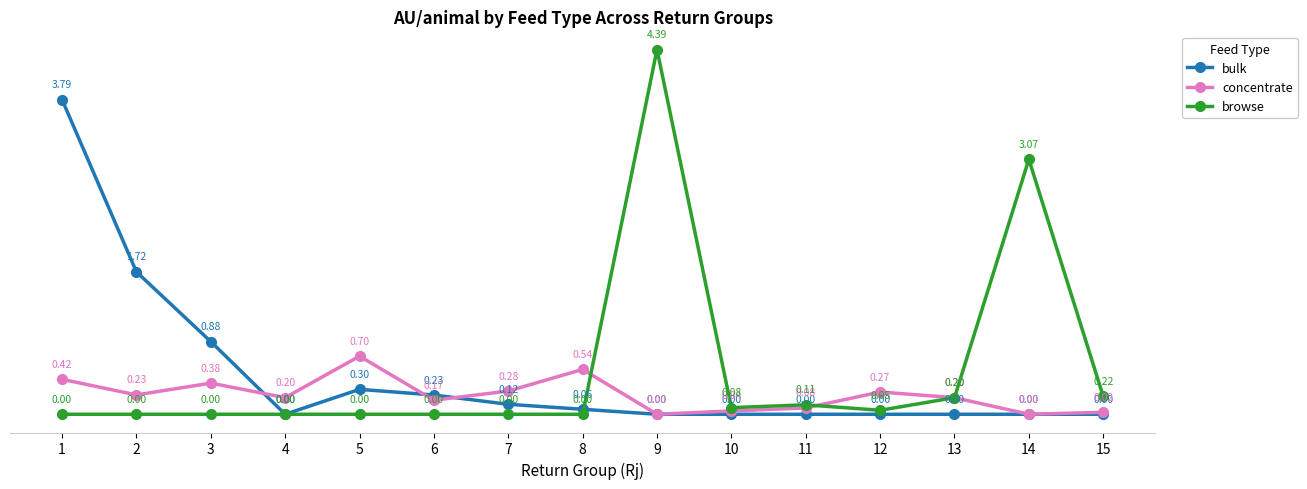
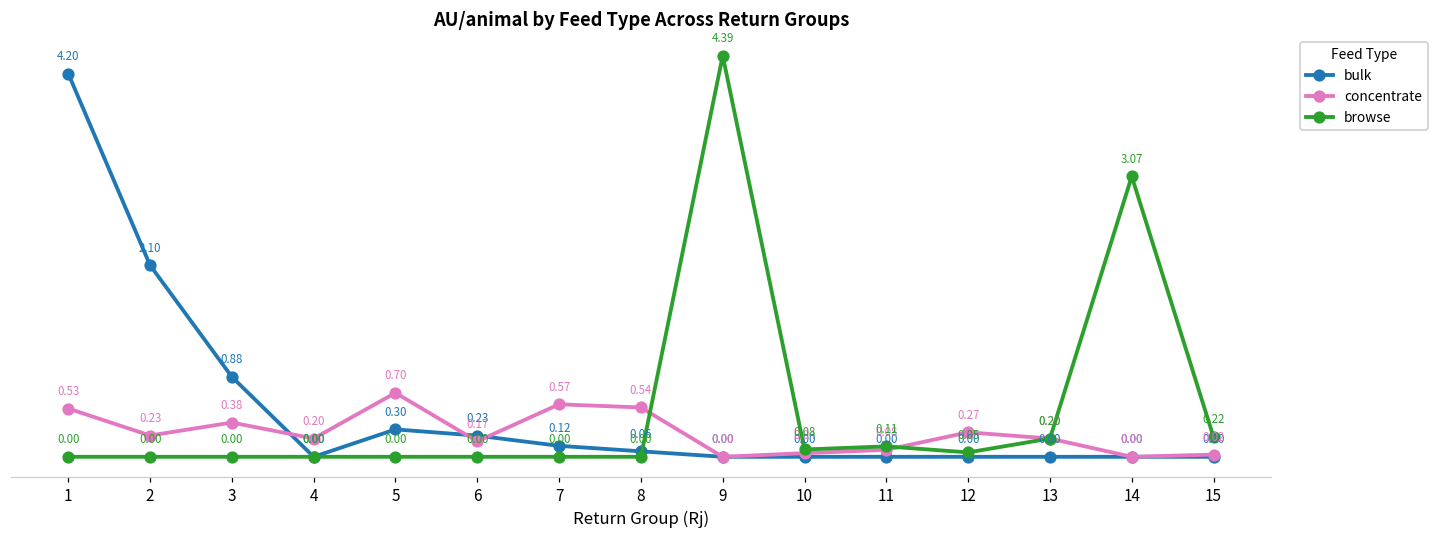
bulk, 1: 3.79 -> 4.20
concentrate, 1: 0.42 -> 0.53
bulk, 2: 1.72 -> 2.10
concentrate, 7: 0.28 -> 0.57
